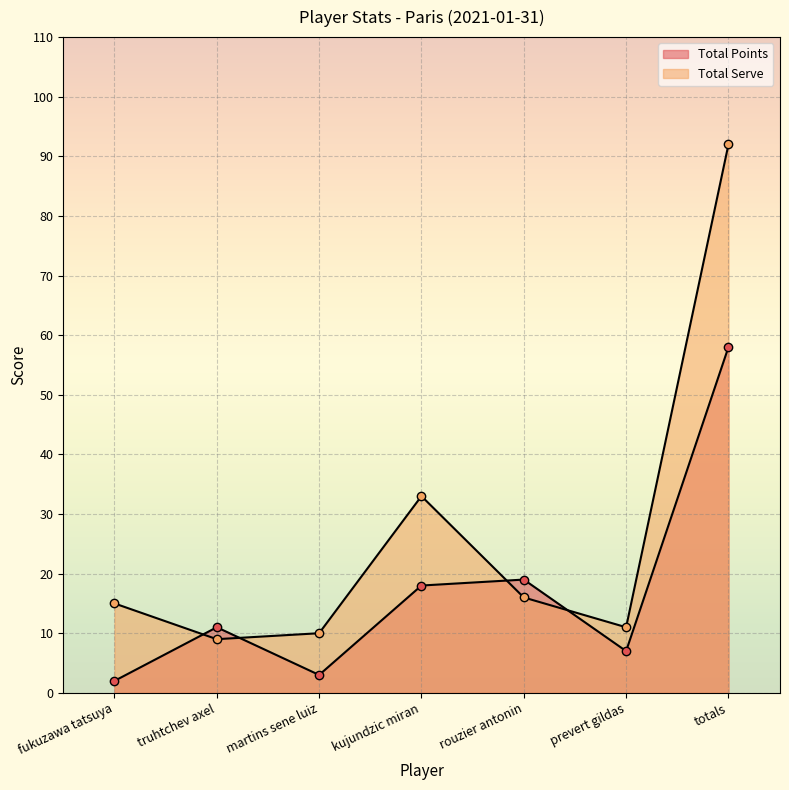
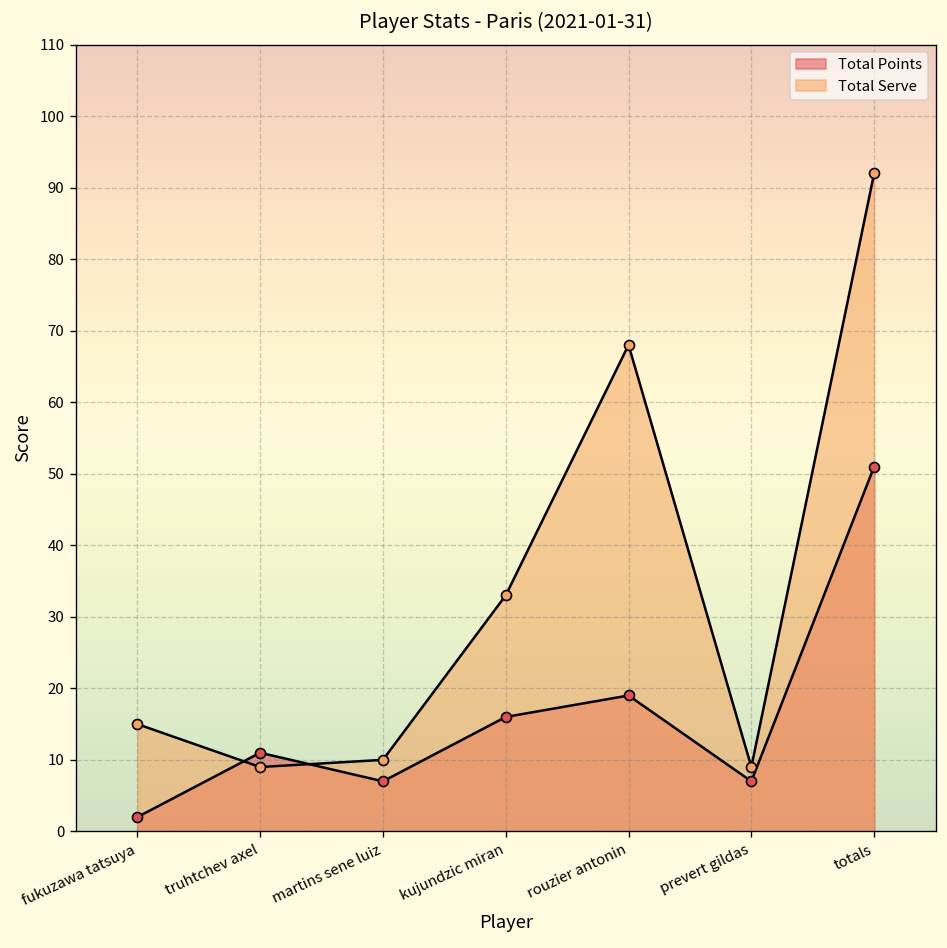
Total Points, martins sene luiz: 3 -> 7
Total Points, kujundzic miran: 18 -> 16
Total Serve, rouzier antonin: 16 -> 68
Total Serve, prevert gildas: 11 -> 9
Total Points, totals: 58 -> 51
